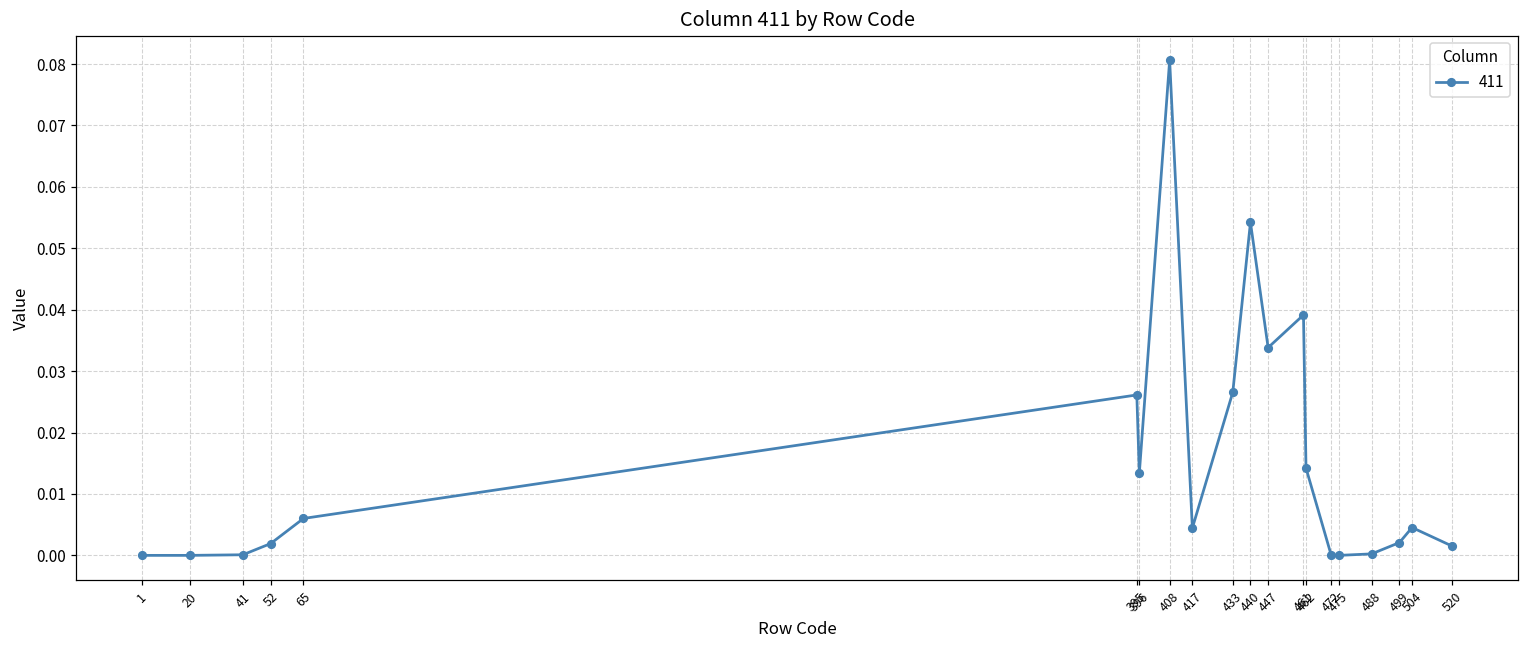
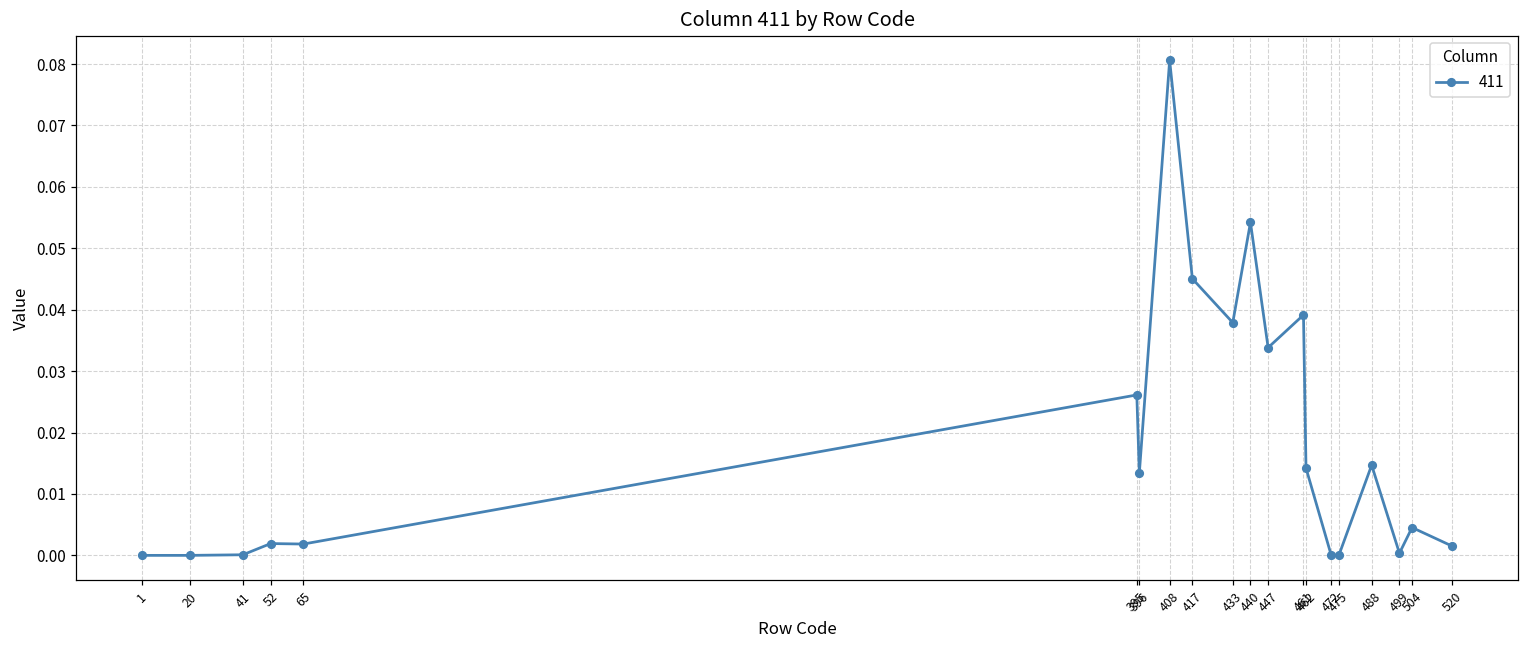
65: 0.006 -> 0.002
417: 0.004 -> 0.045
433: 0.027 -> 0.038
488: 0.000 -> 0.015
499: 0.002 -> 0.000
